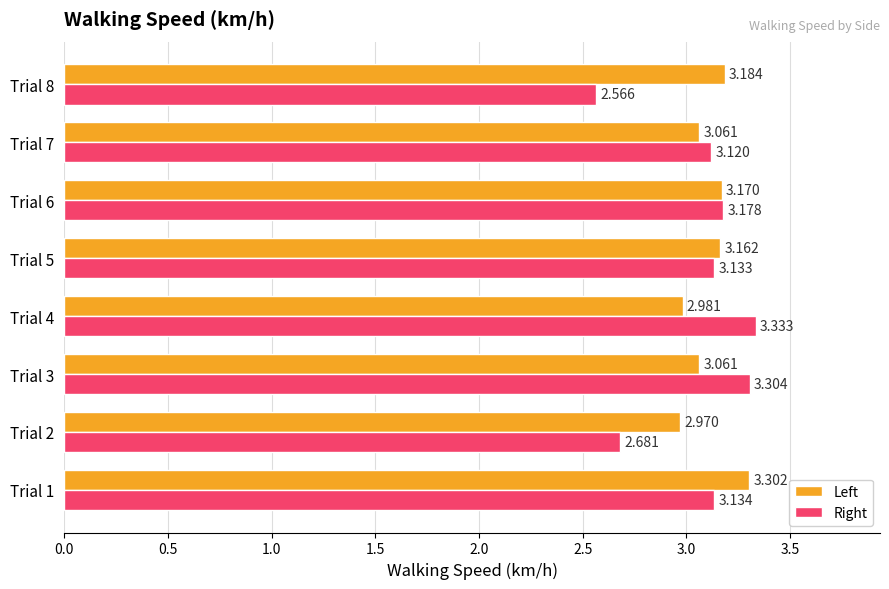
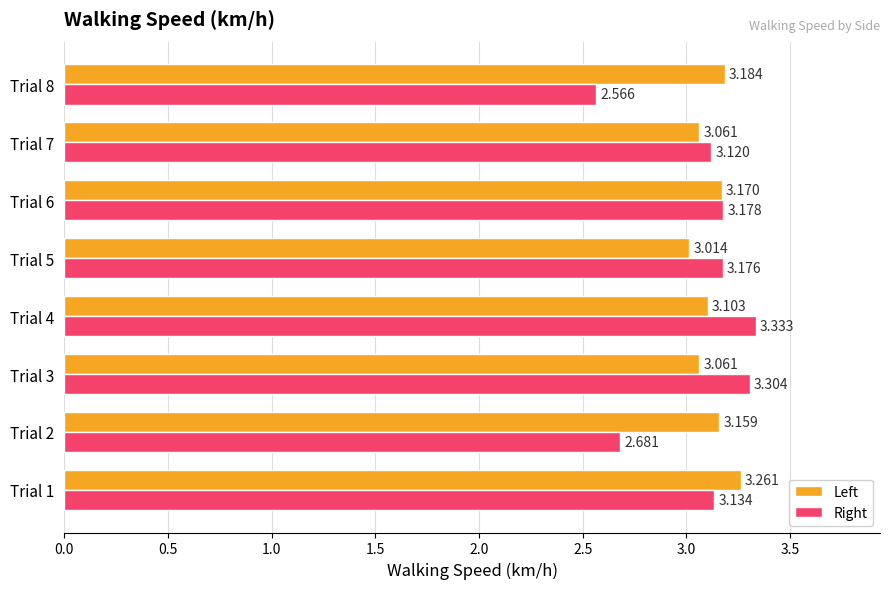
Left, Trial 5: 3.162 -> 3.014
Right, Trial 5: 3.133 -> 3.176
Left, Trial 4: 2.981 -> 3.103
Left, Trial 2: 2.970 -> 3.159
Left, Trial 1: 3.302 -> 3.261
